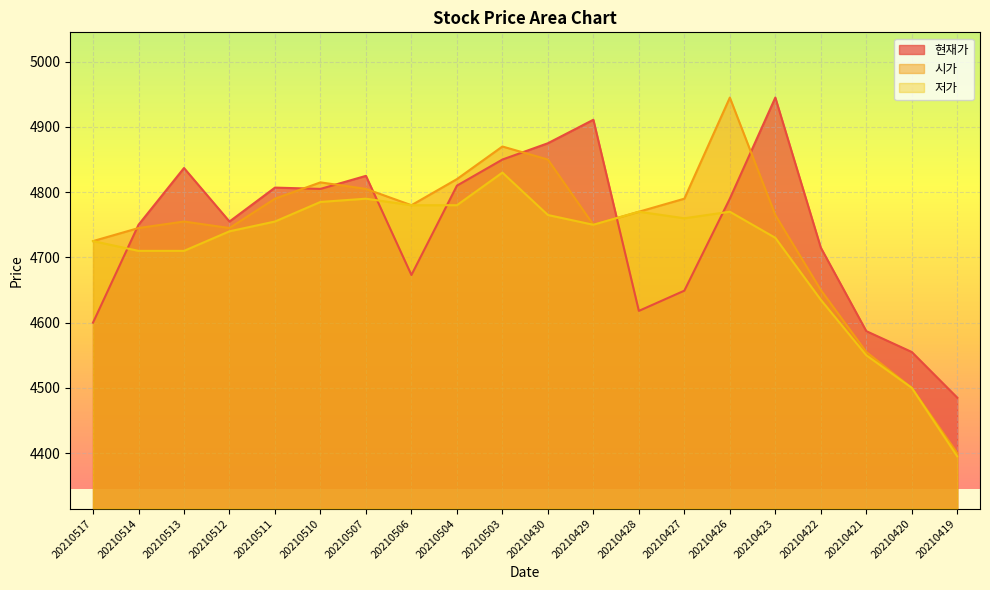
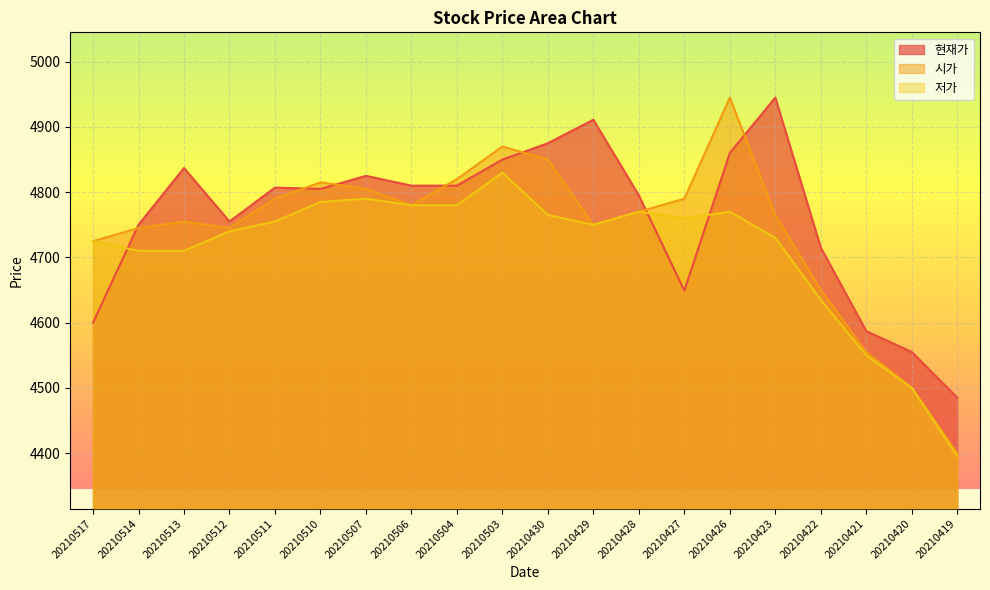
현재가, 20210506: 4670 -> 4810
현재가, 20210428: 4620 -> 4800
현재가, 20210426: 4790 -> 4860
